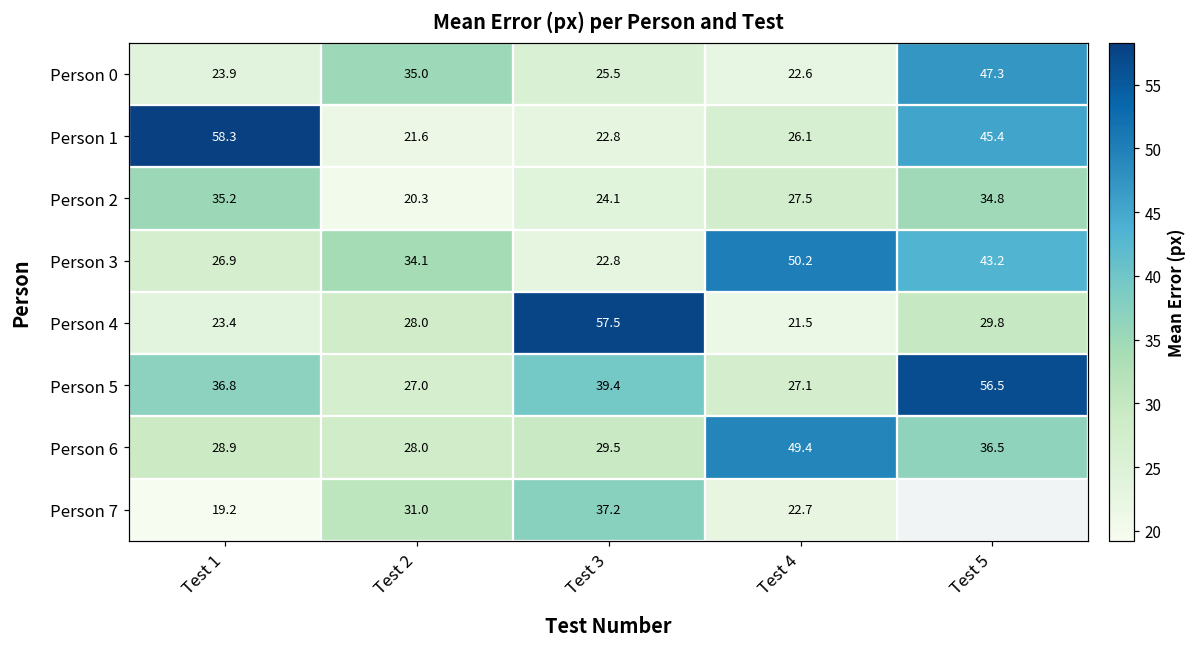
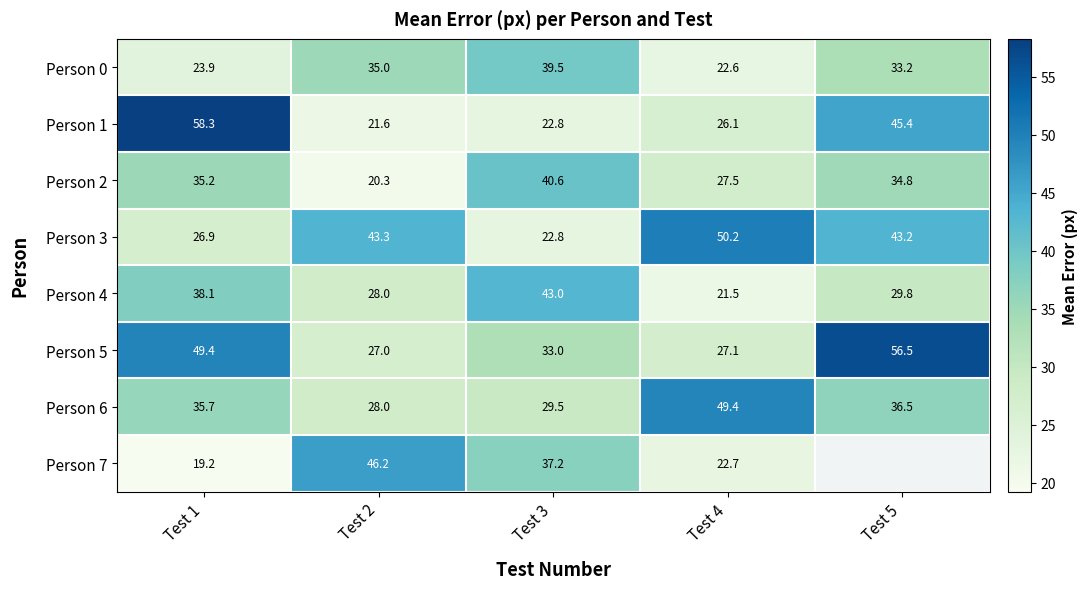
Person 0, Test 3: 25.5 -> 39.5
Person 0, Test 5: 47.3 -> 33.2
Person 2, Test 3: 24.1 -> 40.6
Person 3, Test 2: 34.1 -> 43.3
Person 4, Test 1: 23.4 -> 38.1
Person 4, Test 3: 57.5 -> 43.0
Person 5, Test 1: 36.8 -> 49.4
Person 5, Test 3: 39.4 -> 33.0
Person 6, Test 1: 28.9 -> 35.7
Person 7, Test 2: 31.0 -> 46.2
